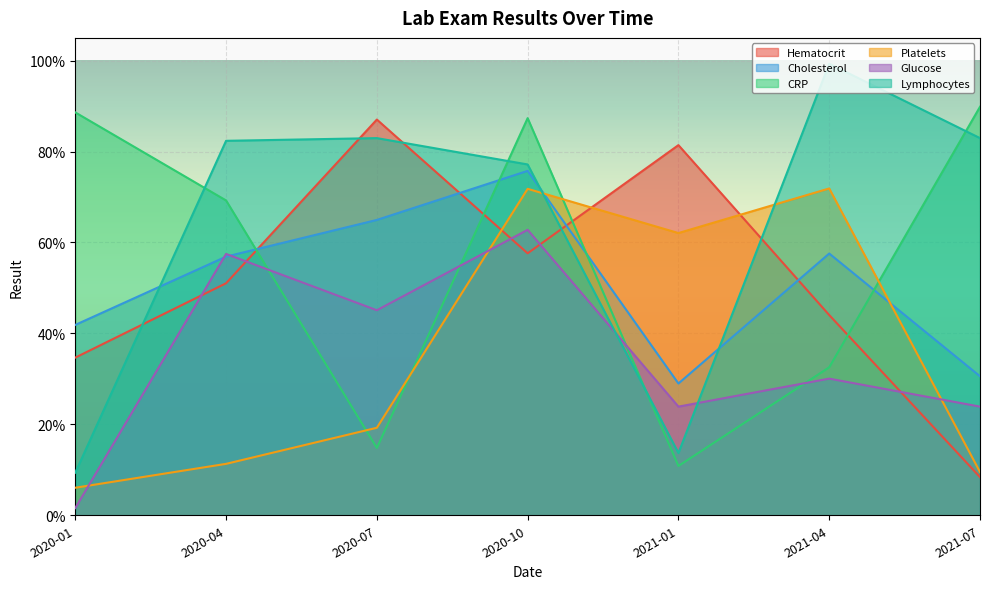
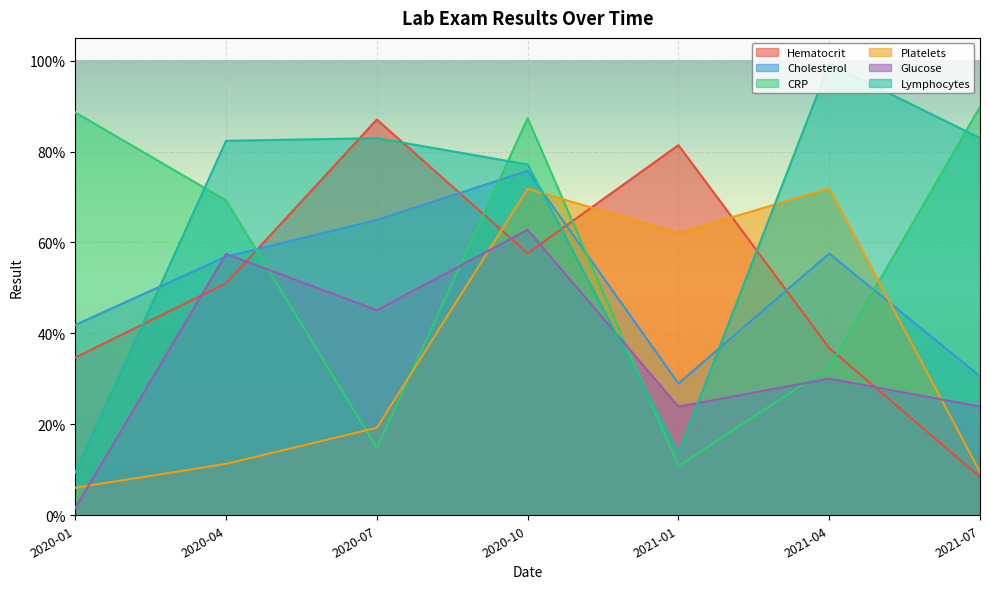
Hematocrit, 2021-04: 44% -> 37%
